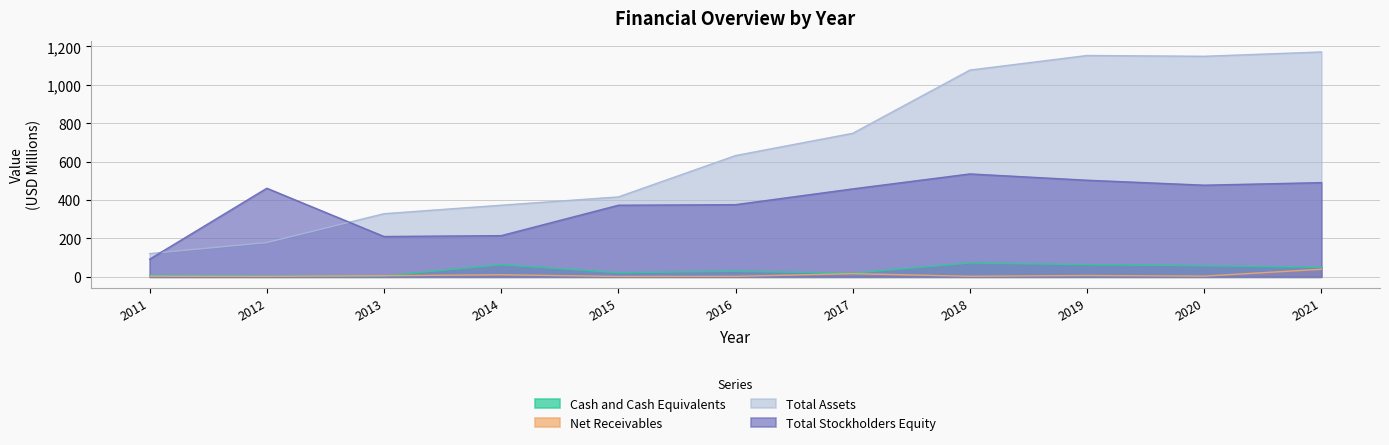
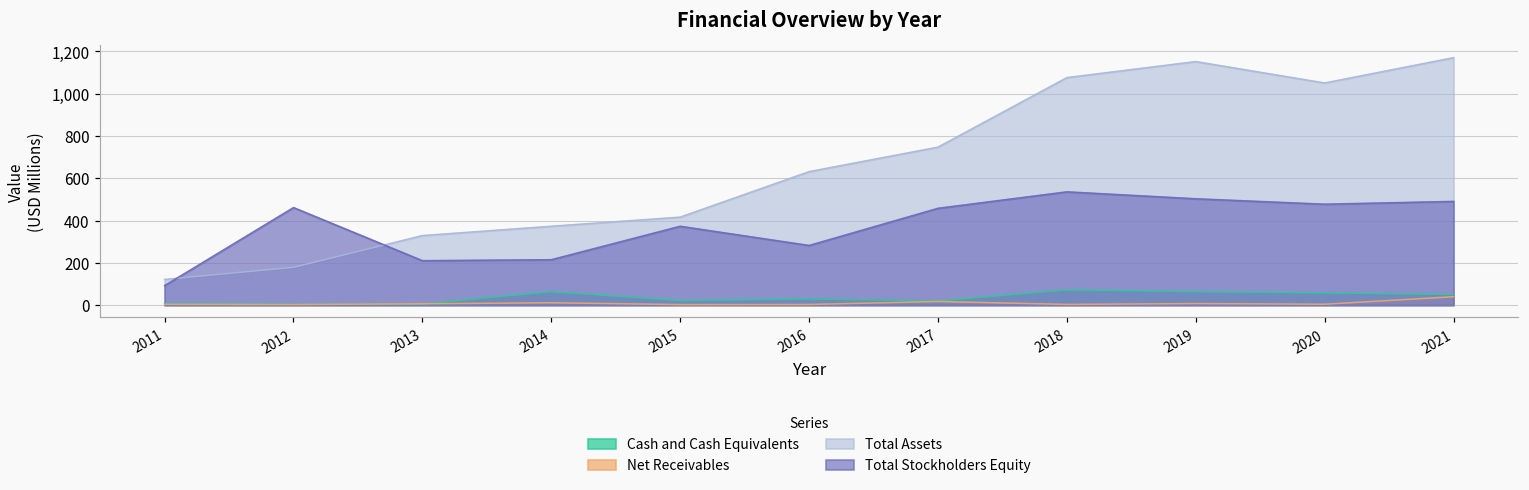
Total Stockholders Equity, 2016: 380 -> 280
Total Assets, 2020: 1,150 -> 1,050
